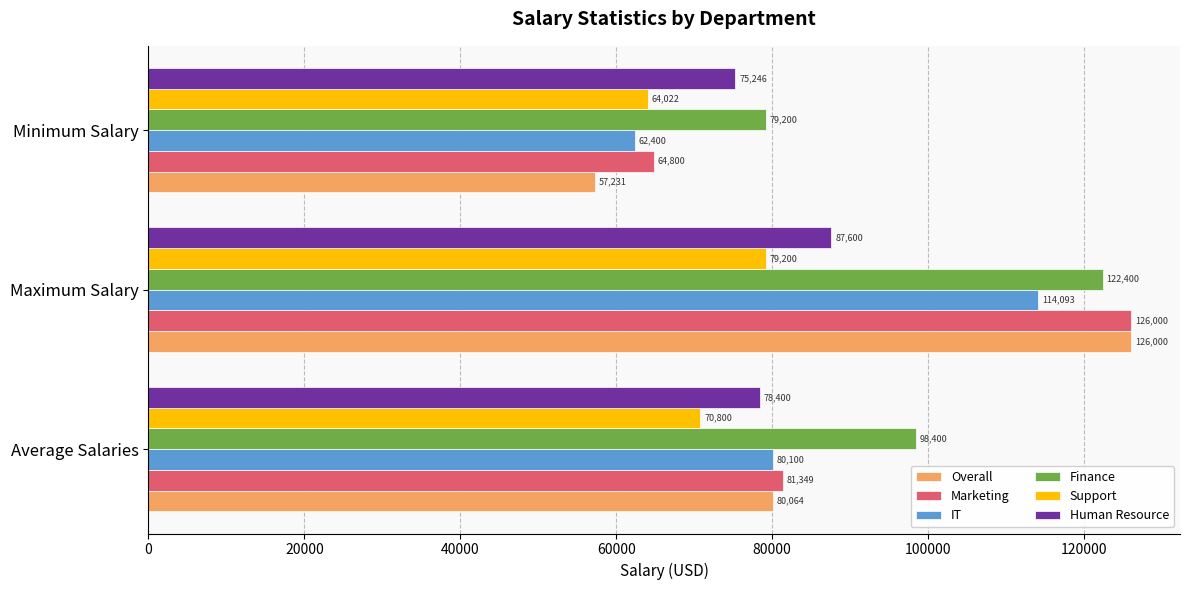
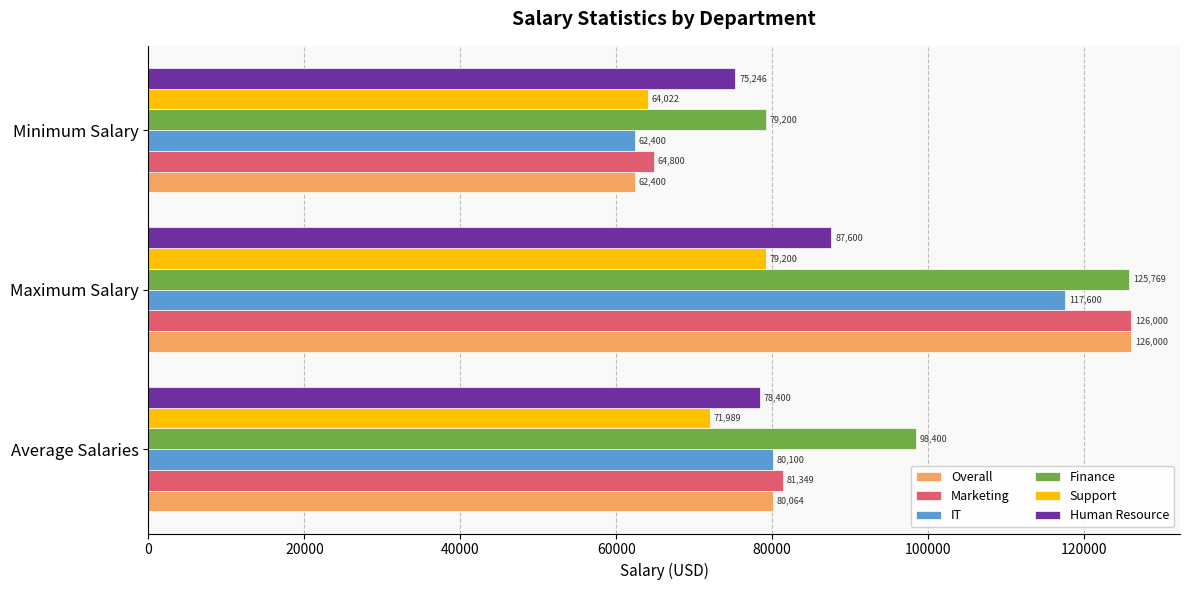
Overall, Minimum Salary: 57,231 -> 62,400
Finance, Maximum Salary: 122,400 -> 125,769
IT, Maximum Salary: 114,093 -> 117,600
Support, Average Salaries: 70,800 -> 71,989
